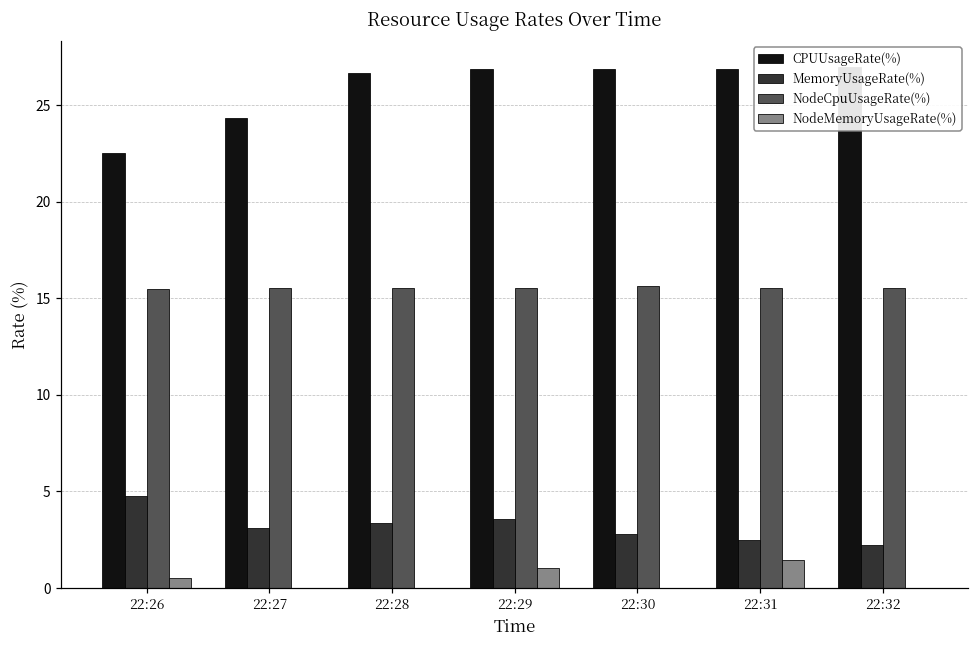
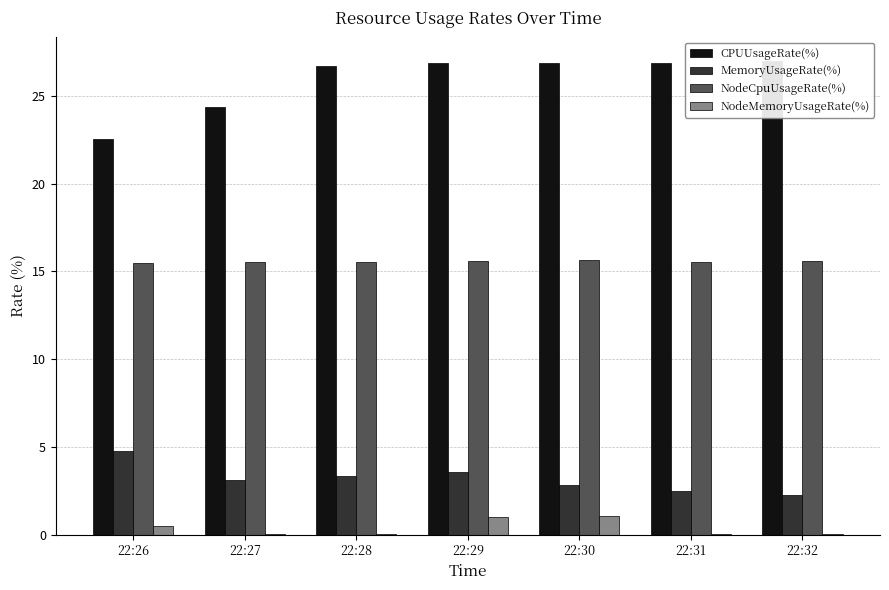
NodeMemoryUsageRate(%), 22:30: 0.0 -> 1.1
NodeMemoryUsageRate(%), 22:31: 1.4 -> 0.0
